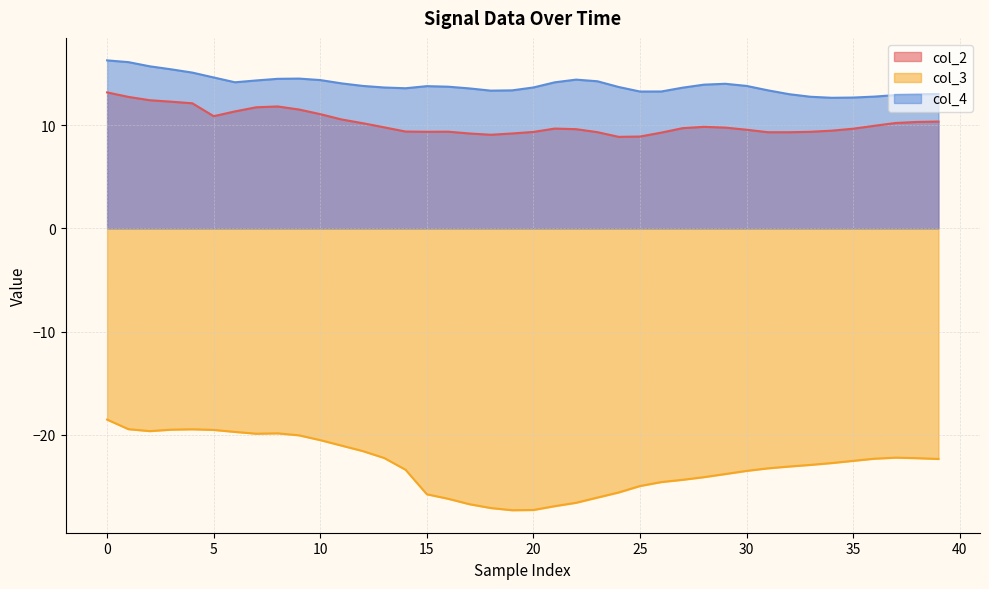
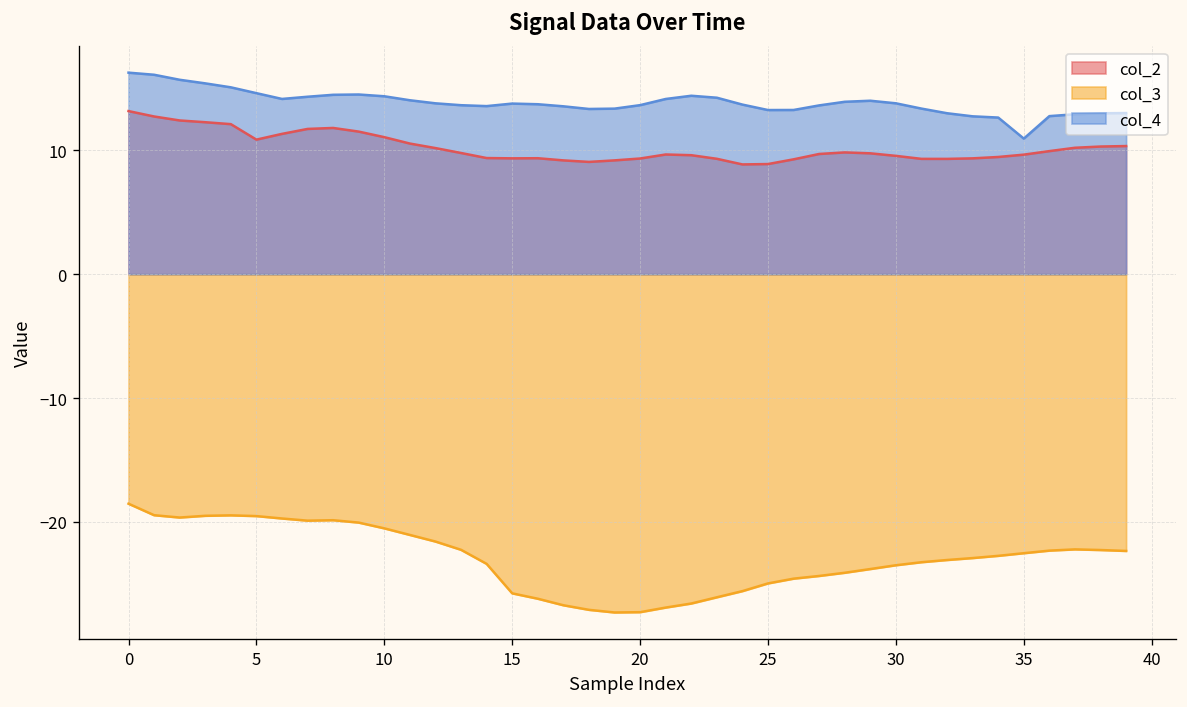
col_4, 35: 12.7 -> 10.9
